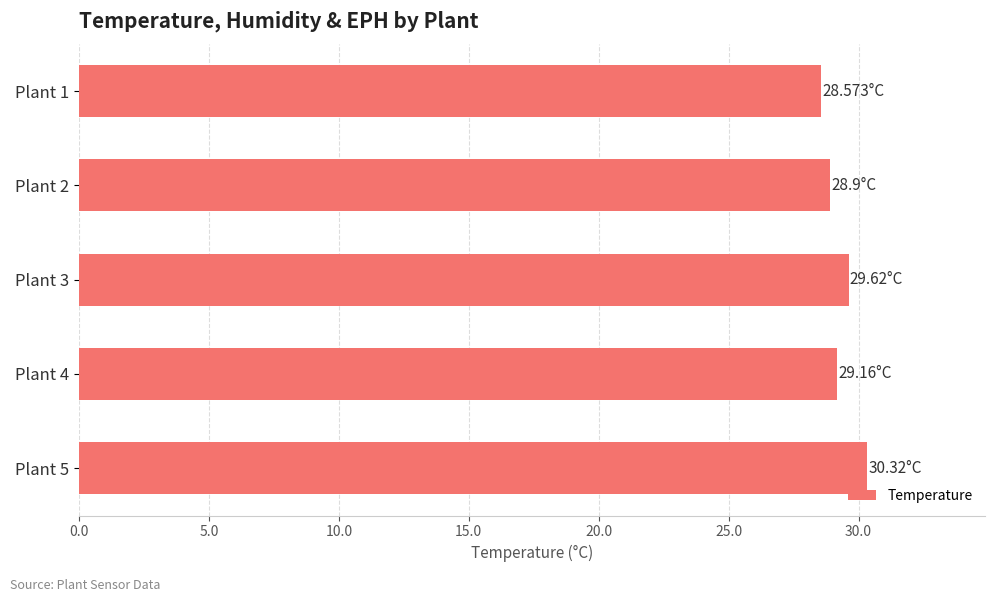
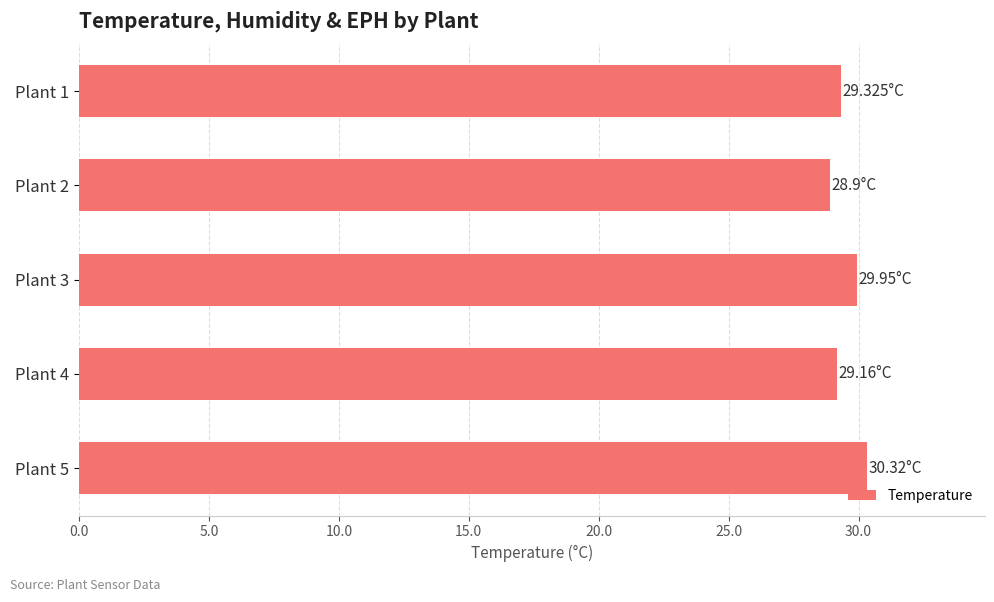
Plant 1: 28.573°C -> 29.325°C
Plant 3: 29.62°C -> 29.95°C
